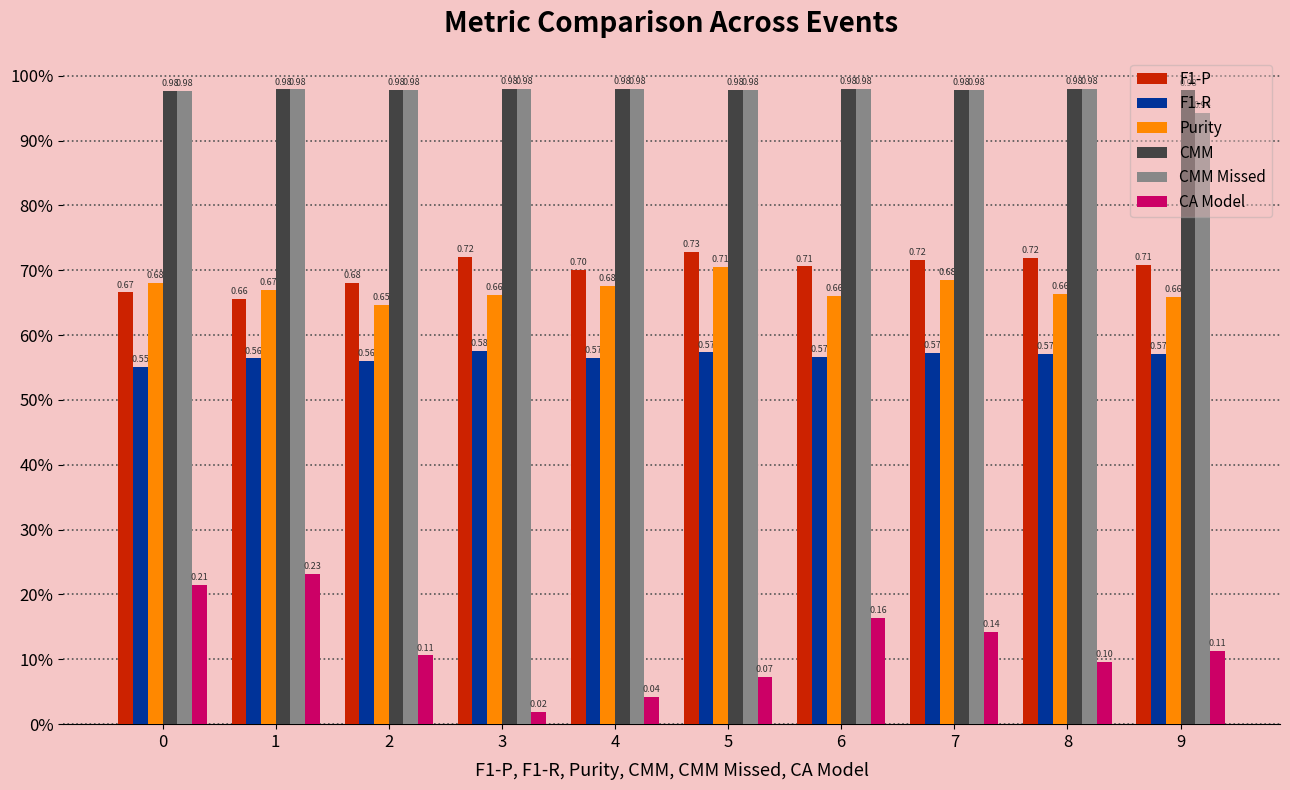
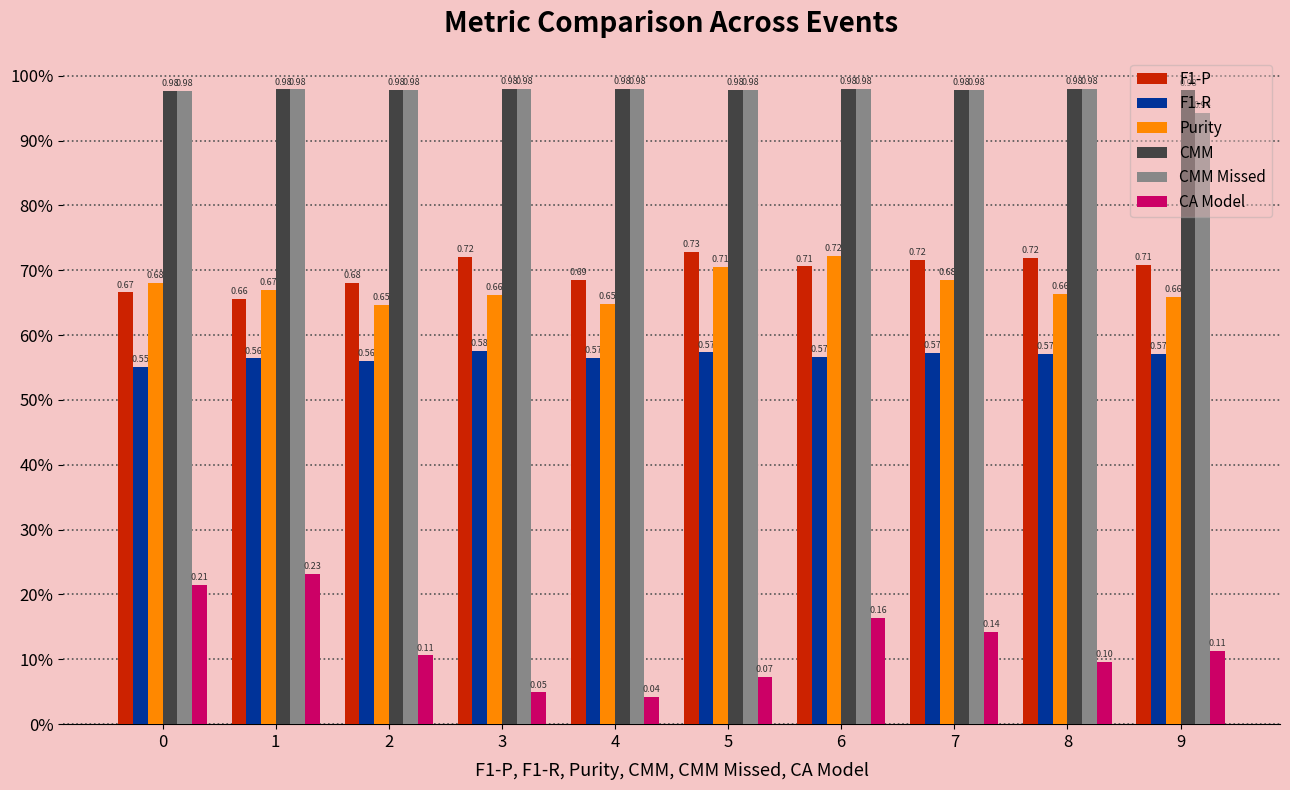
CA Model, 3: 0.02 -> 0.05
F1-P, 4: 0.70 -> 0.69
Purity, 4: 0.68 -> 0.65
Purity, 6: 0.66 -> 0.72
